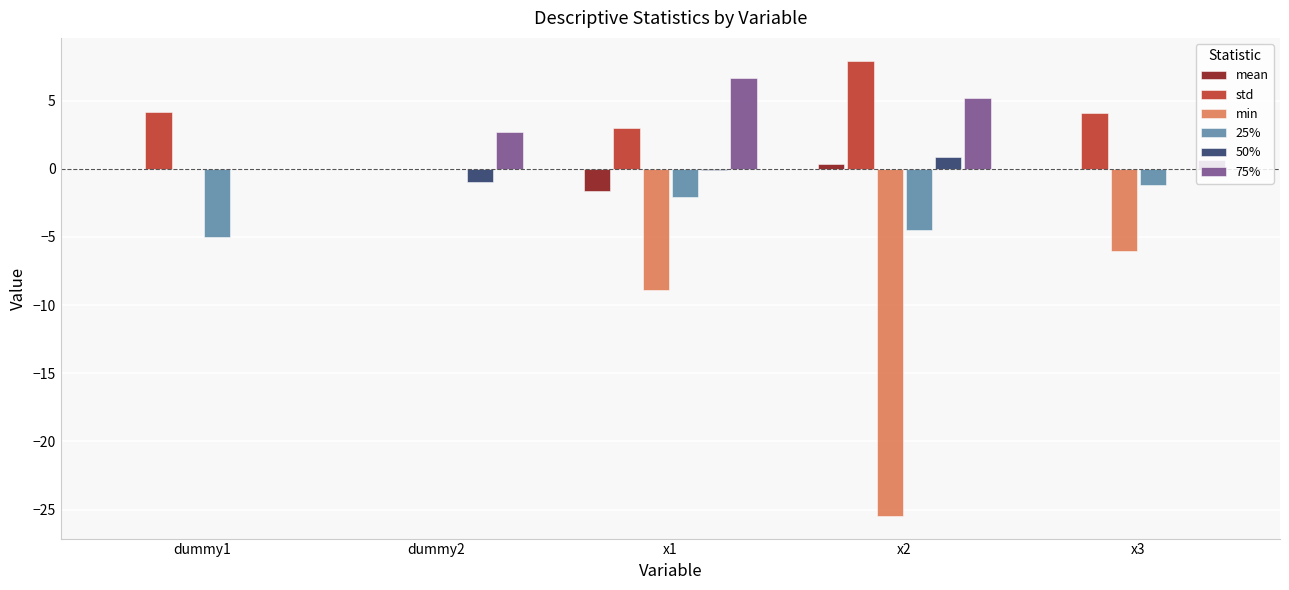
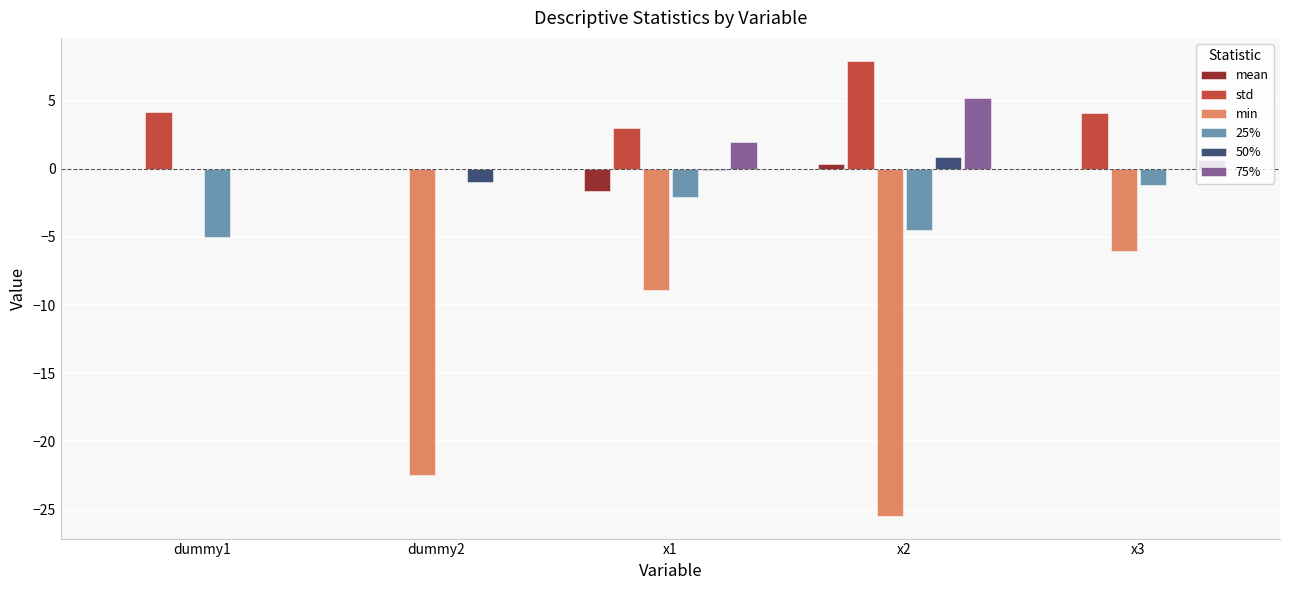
min, dummy2: 0.0 -> -22.5
75%, dummy2: 2.7 -> 0.0
75%, x1: 6.6 -> 1.9
